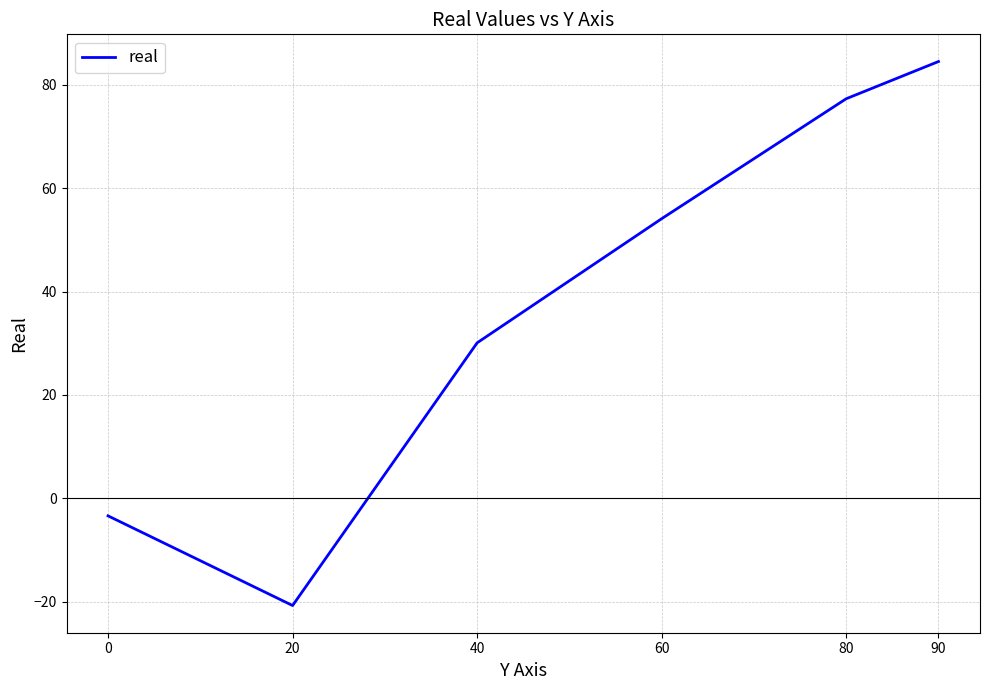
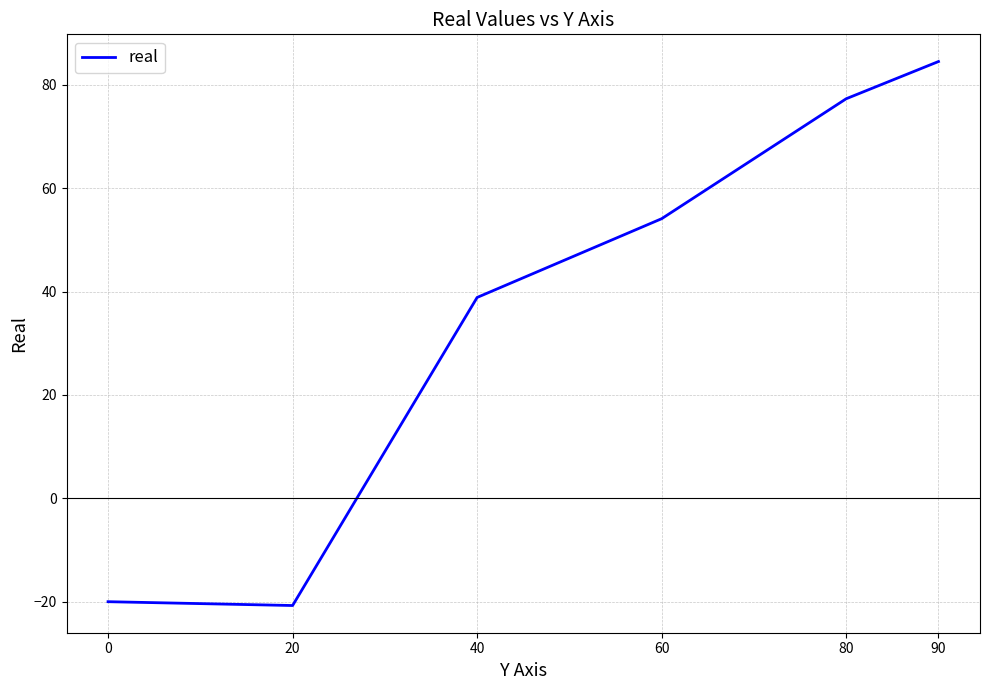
0: -3 -> -20
40: 30 -> 39
